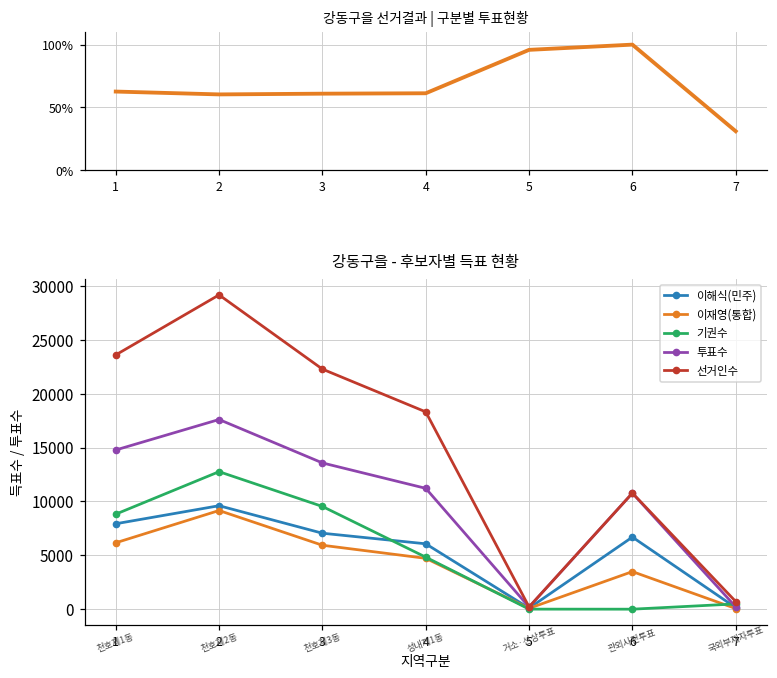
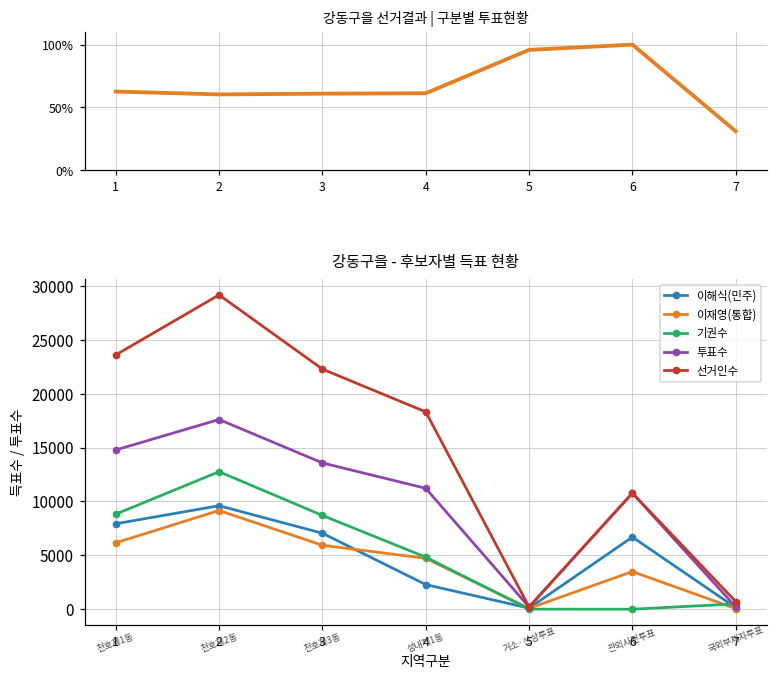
강동구을 - 후보자별 득표 현황, 기권수, 3: 10000 -> 9000
강동구을 - 후보자별 득표 현황, 이해식(민주), 4: 6000 -> 2000
